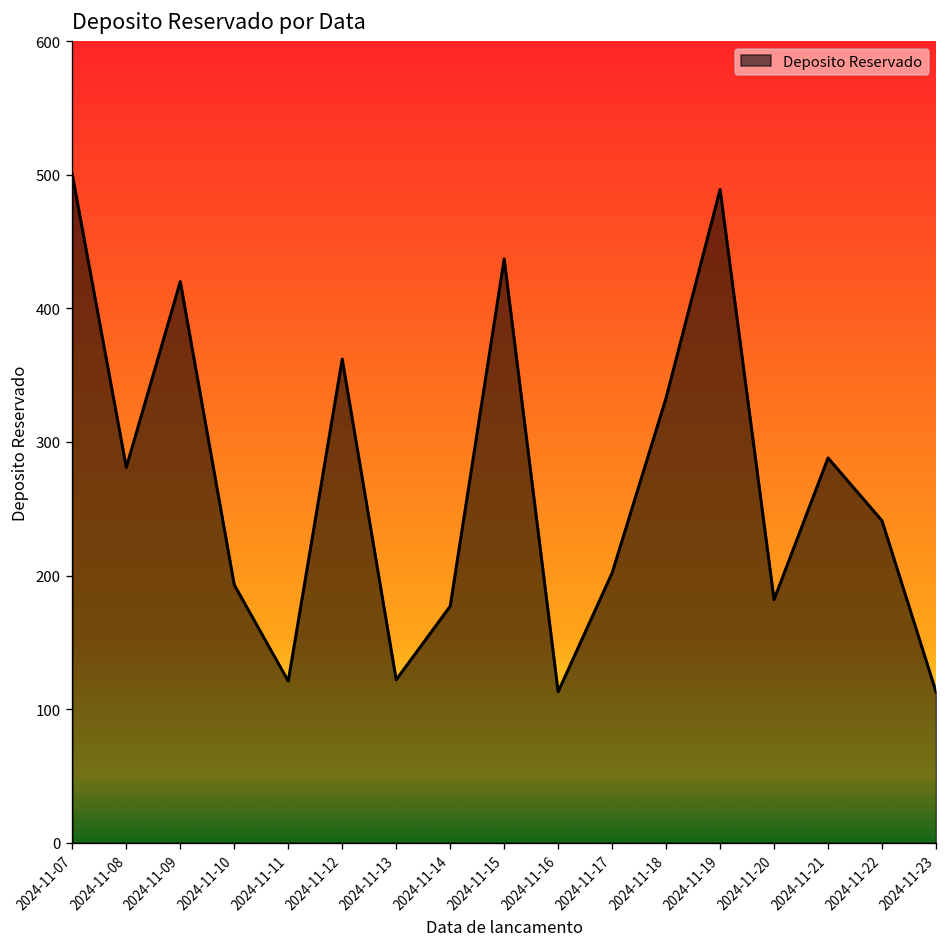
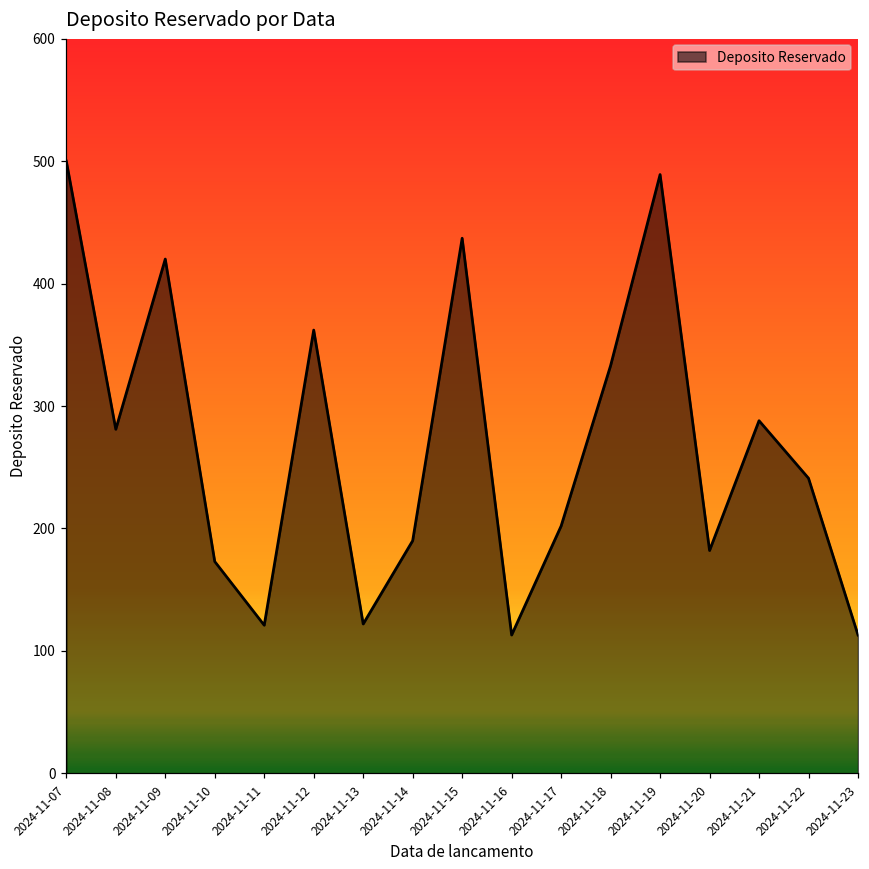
2024-11-10: 193 -> 173
2024-11-14: 177 -> 190
